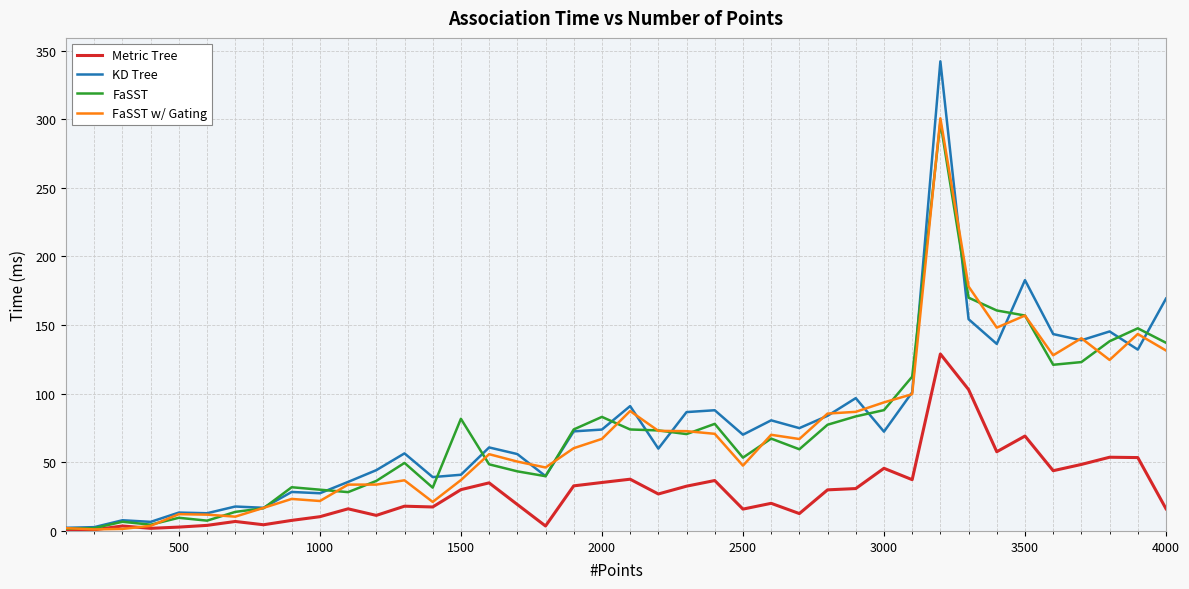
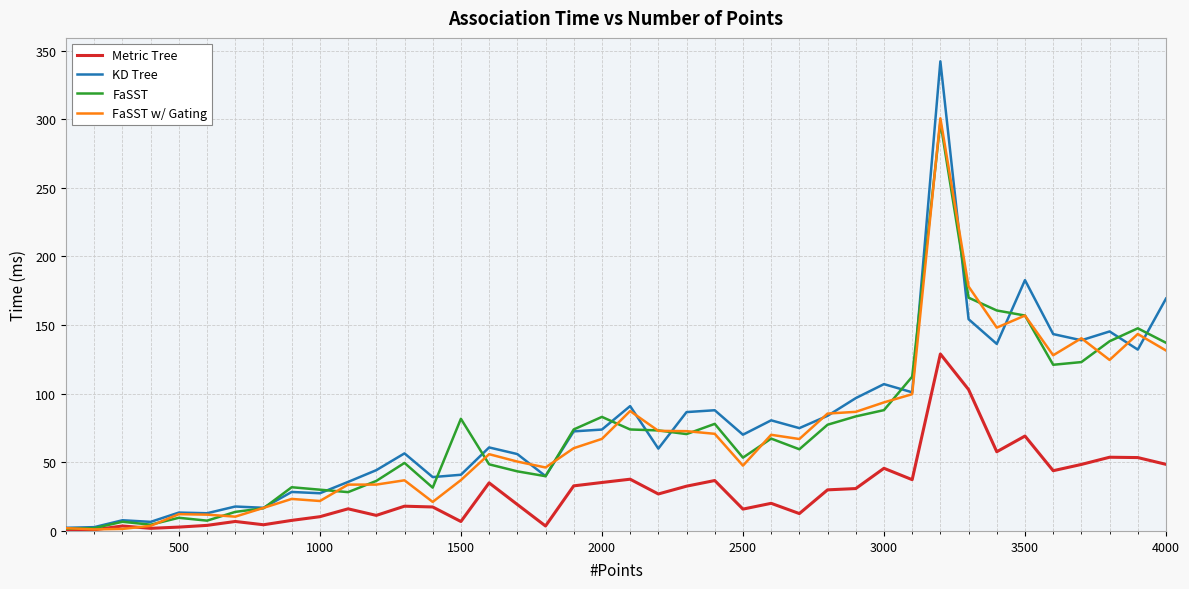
Metric Tree, 1500: 30 -> 7
KD Tree, 3000: 72 -> 107
Metric Tree, 4000: 16 -> 49
